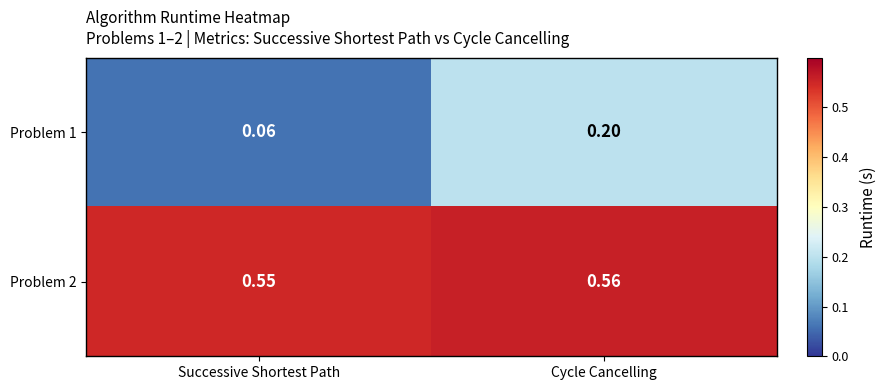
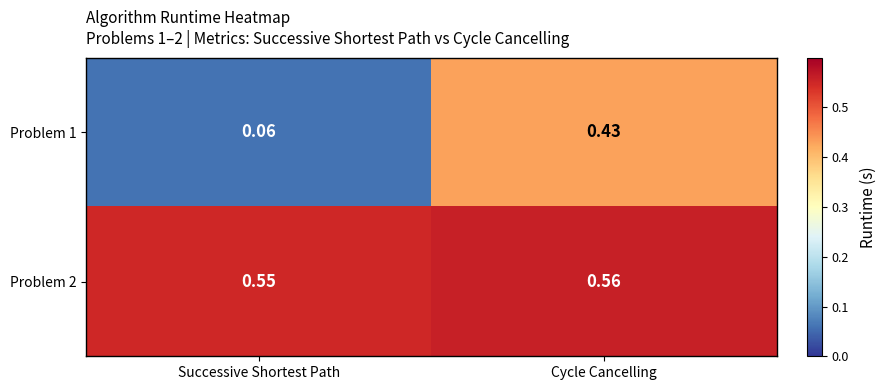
Problem 1, Cycle Cancelling: 0.20 -> 0.43
